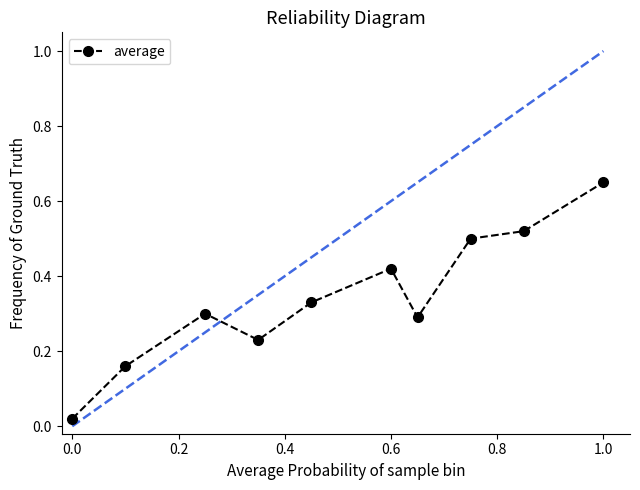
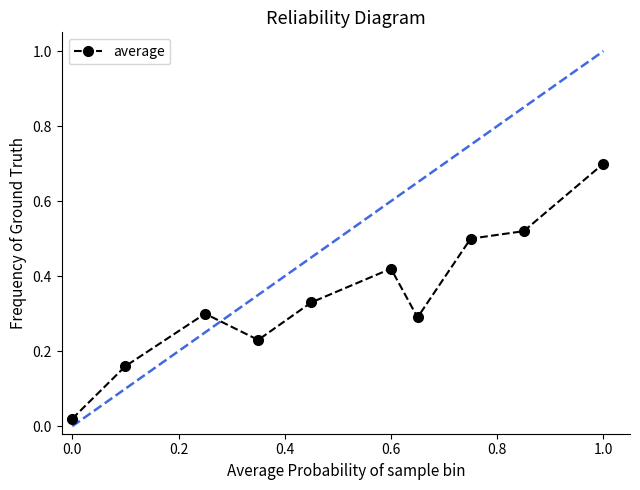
average, 1.0: 0.65 -> 0.70
